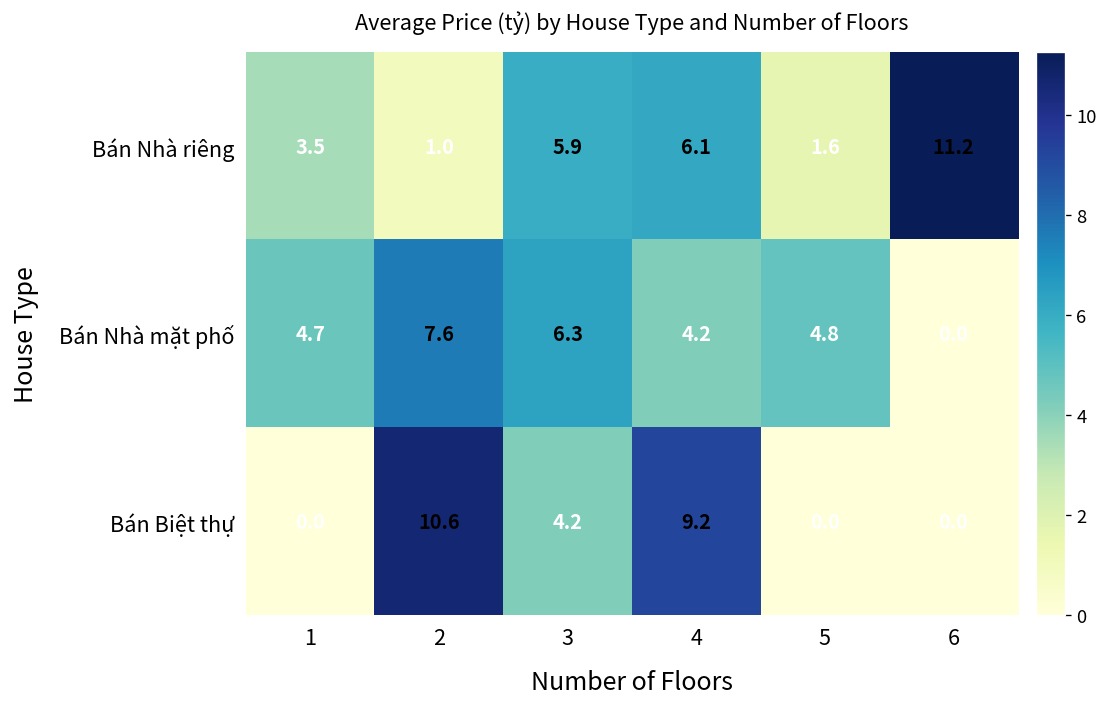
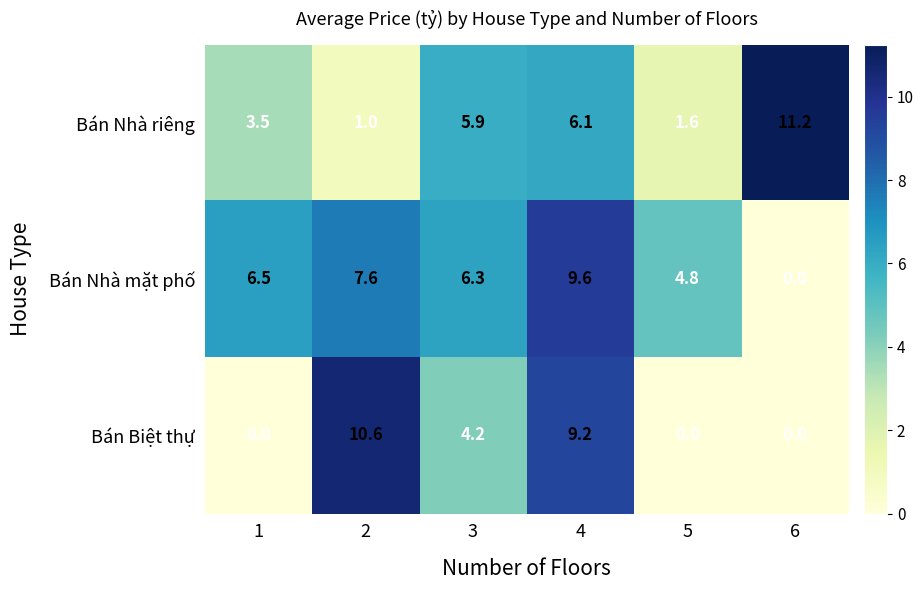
Bán Nhà mặt phố, 1: 4.7 -> 6.5
Bán Nhà mặt phố, 4: 4.2 -> 9.6
